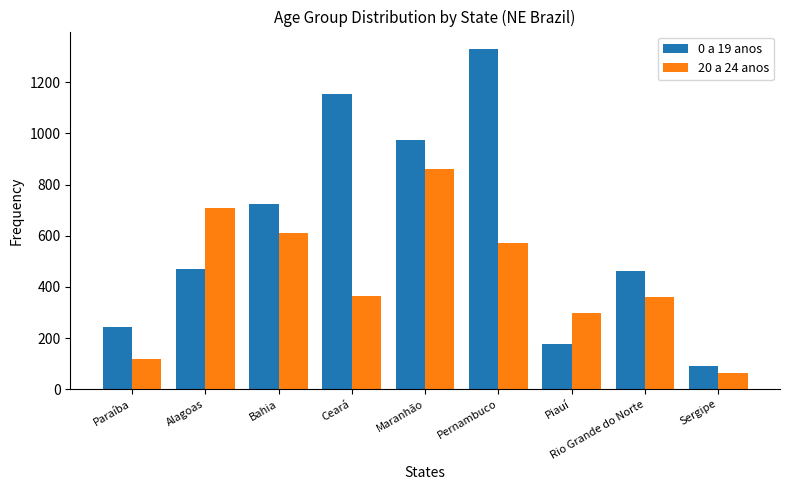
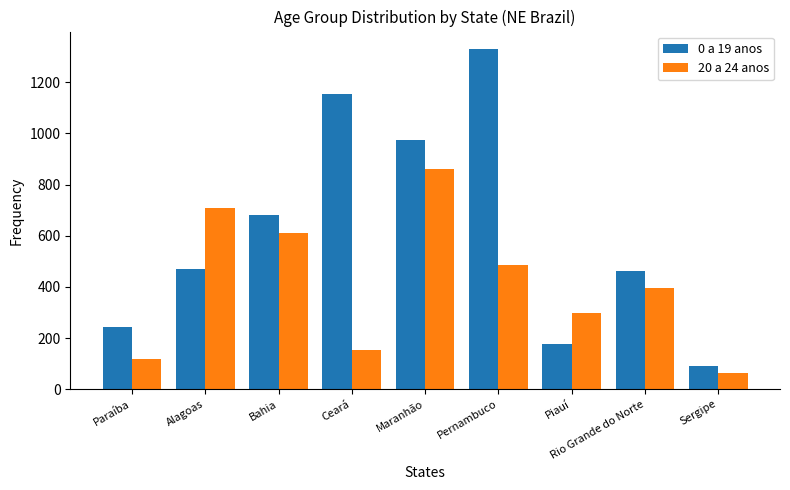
0 a 19 anos, Bahia: 720 -> 680
20 a 24 anos, Ceará: 370 -> 150
20 a 24 anos, Pernambuco: 570 -> 490
20 a 24 anos, Rio Grande do Norte: 360 -> 400
